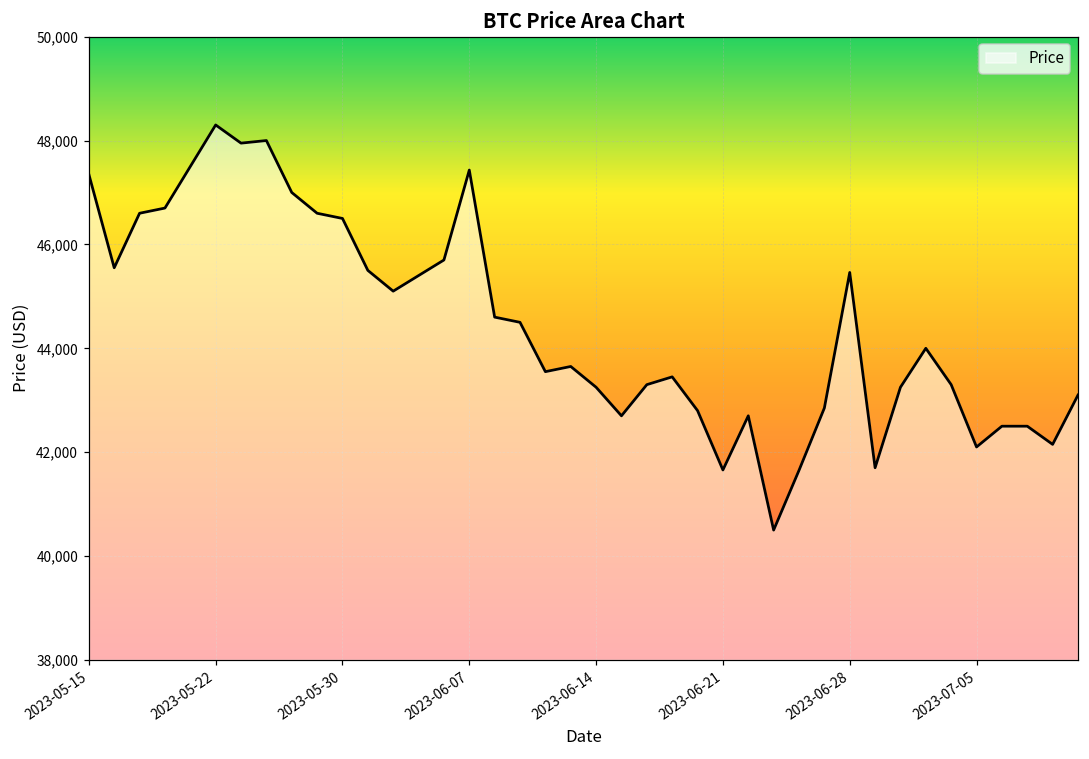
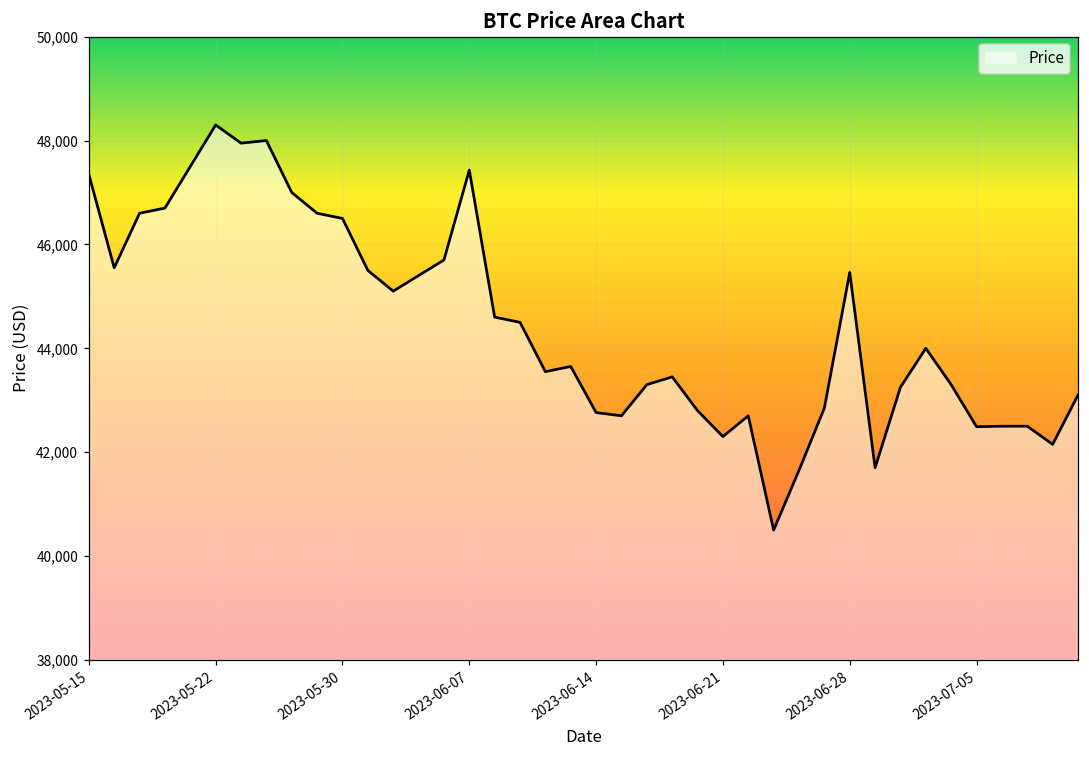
2023-06-14: 43,300 -> 42,800
2023-06-21: 41,700 -> 42,300
2023-07-05: 42,100 -> 42,500
